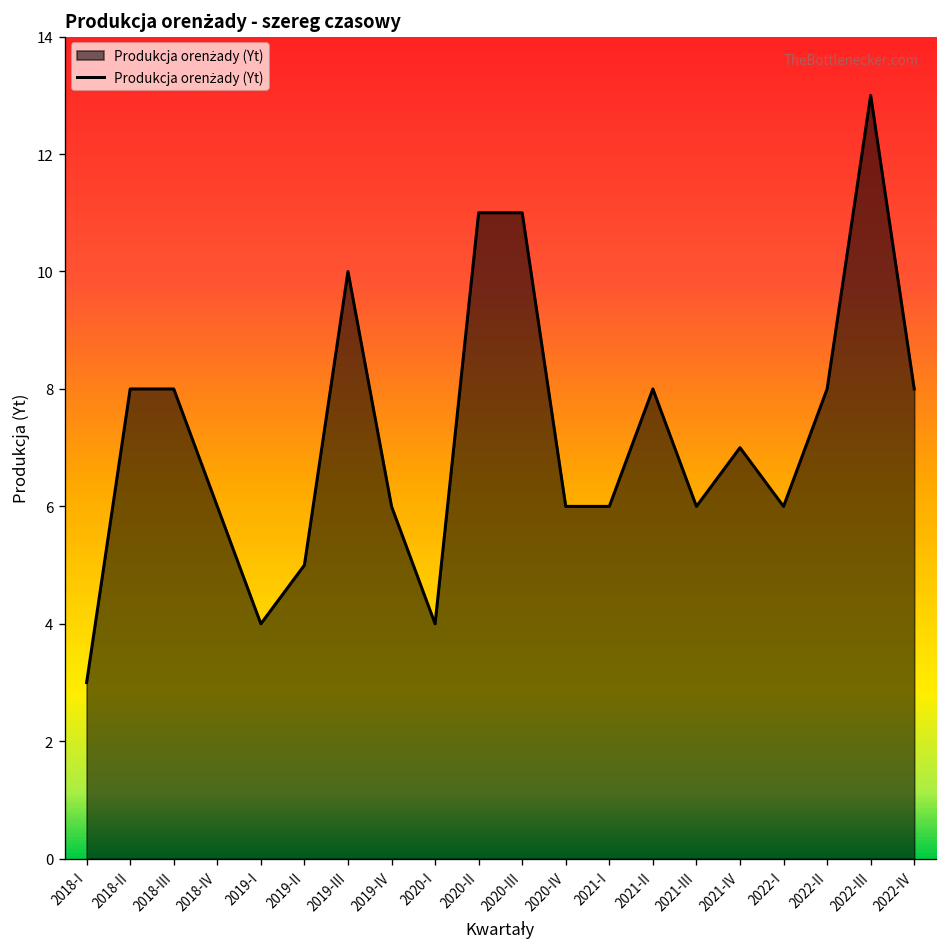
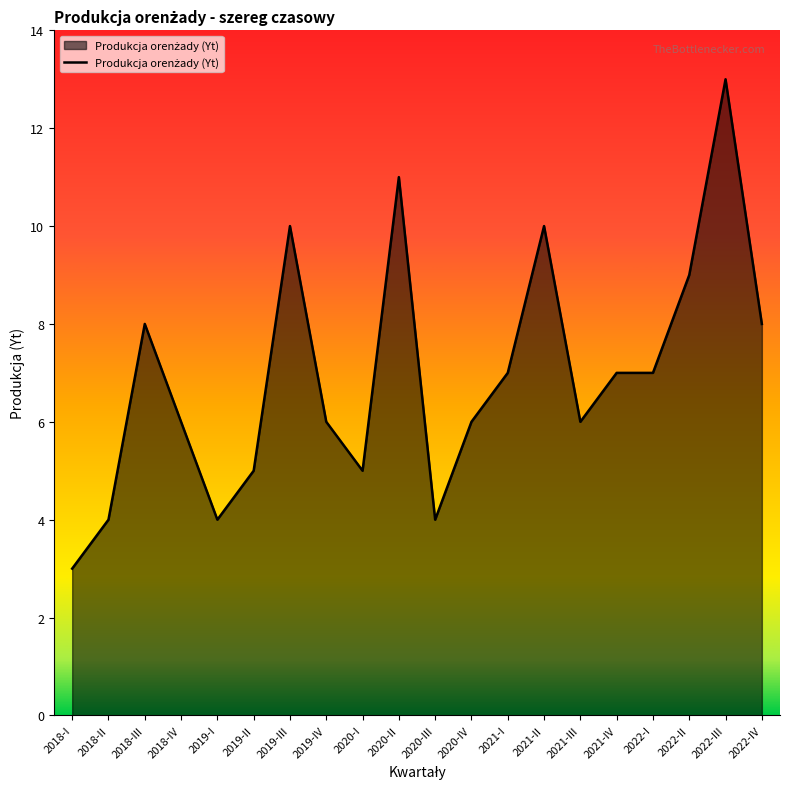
2018-II: 8 -> 4
2020-I: 4 -> 5
2020-III: 11 -> 4
2021-I: 6 -> 7
2021-II: 8 -> 10
2022-I: 6 -> 7
2022-II: 8 -> 9
